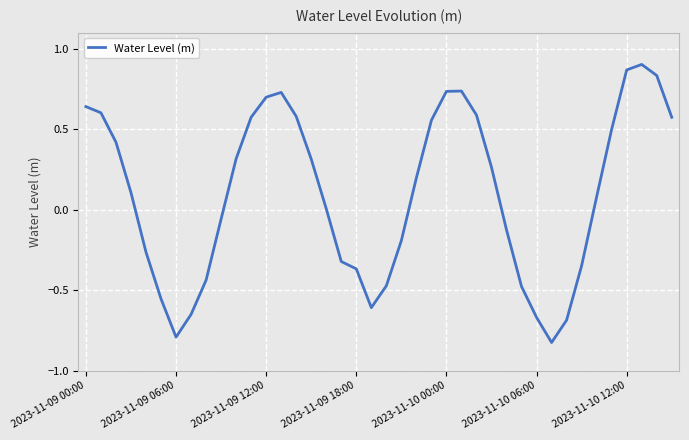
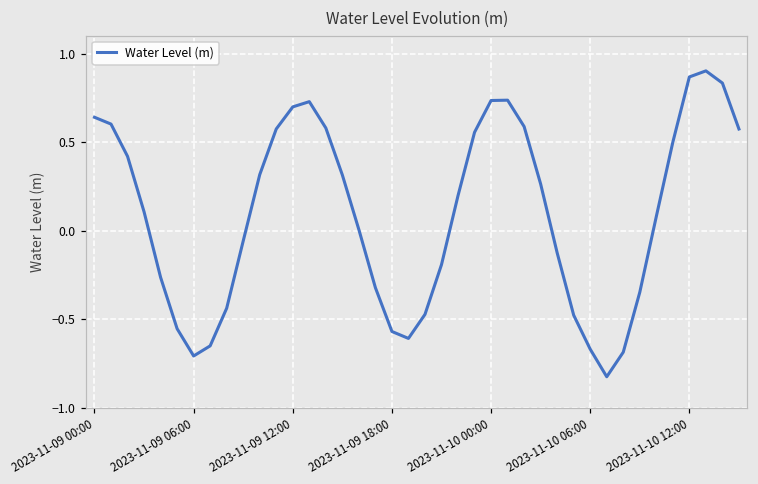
2023-11-09 06:00: -0.79 -> -0.71
2023-11-09 18:00: -0.37 -> -0.57
